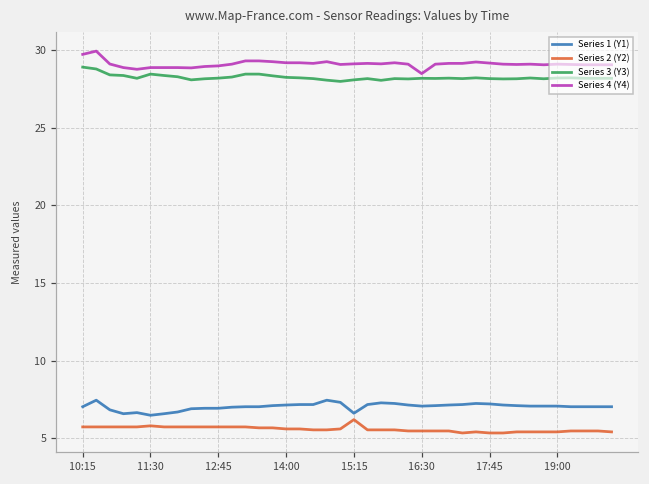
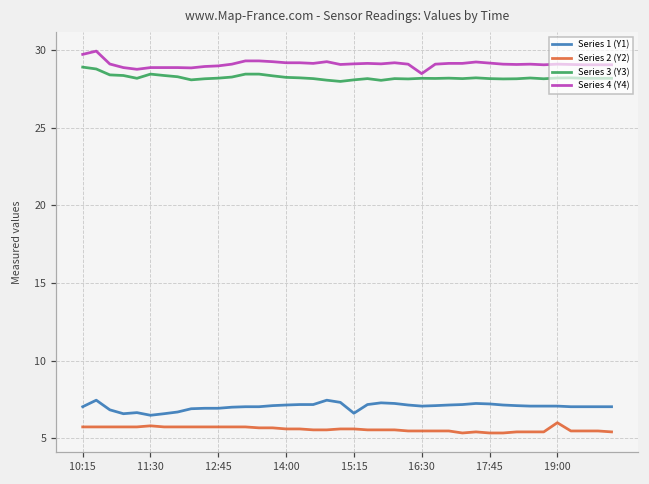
Series 2 (Y2), 15:15: 6.2 -> 5.6
Series 2 (Y2), 19:00: 5.4 -> 6.0
